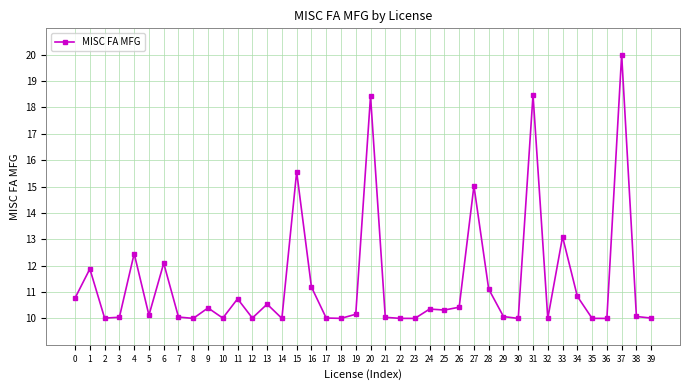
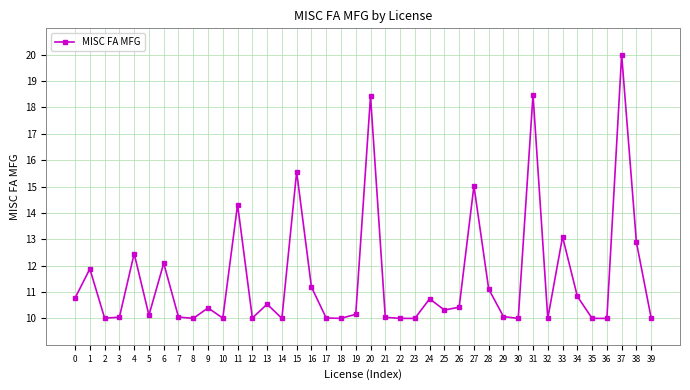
11: 10.7 -> 14.3
24: 10.4 -> 10.7
38: 10.1 -> 12.9
